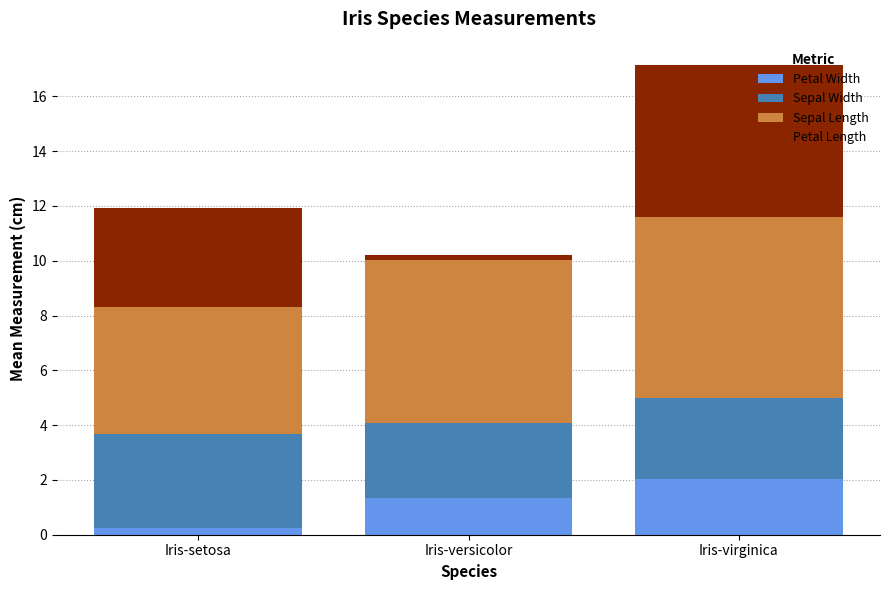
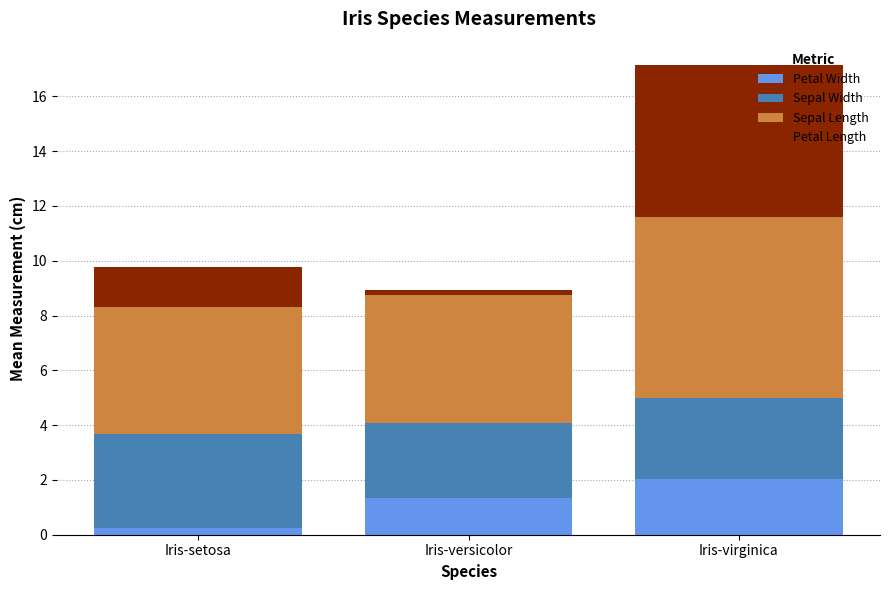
Petal Length, Iris-setosa: 3.6 -> 1.5
Sepal Length, Iris-versicolor: 5.9 -> 4.6
